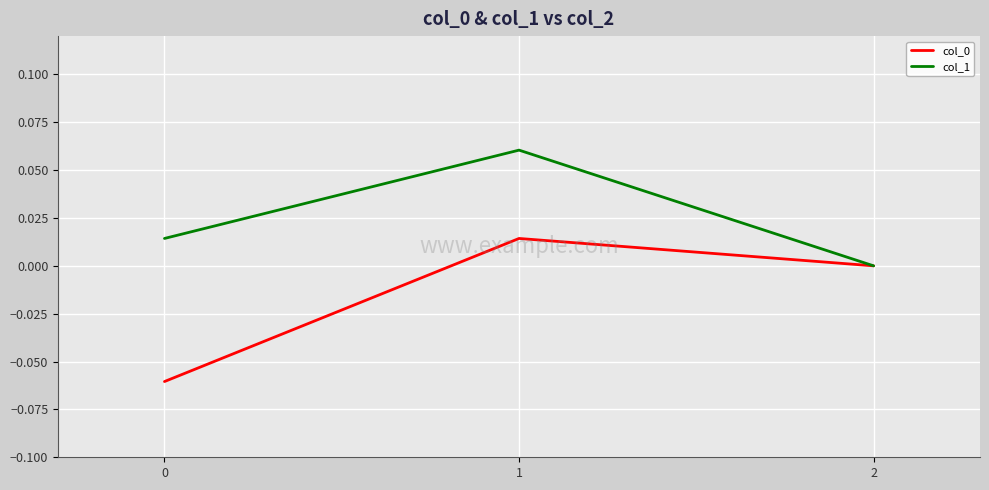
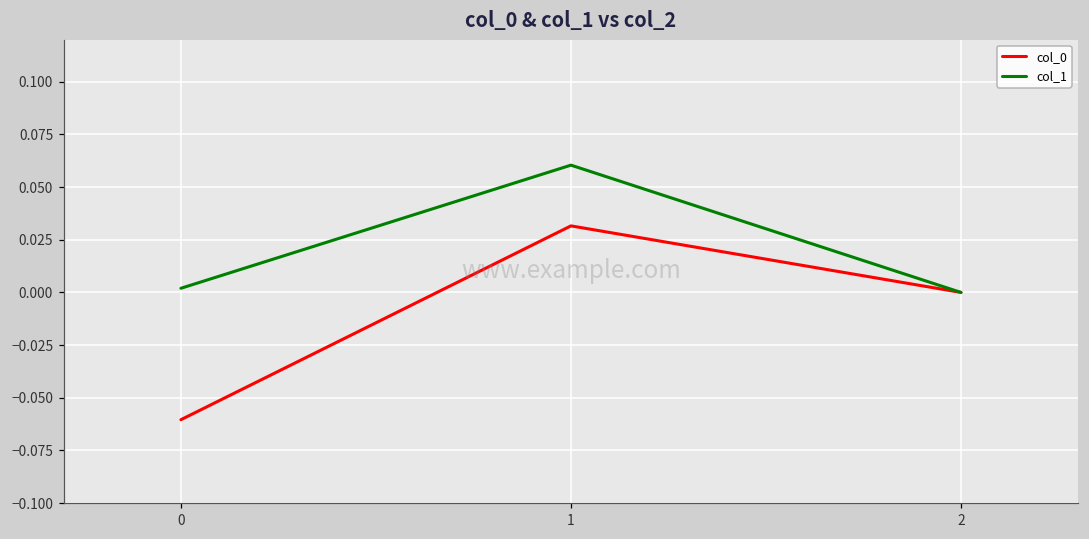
col_1, 0: 0.014 -> 0.002
col_0, 1: 0.014 -> 0.032
